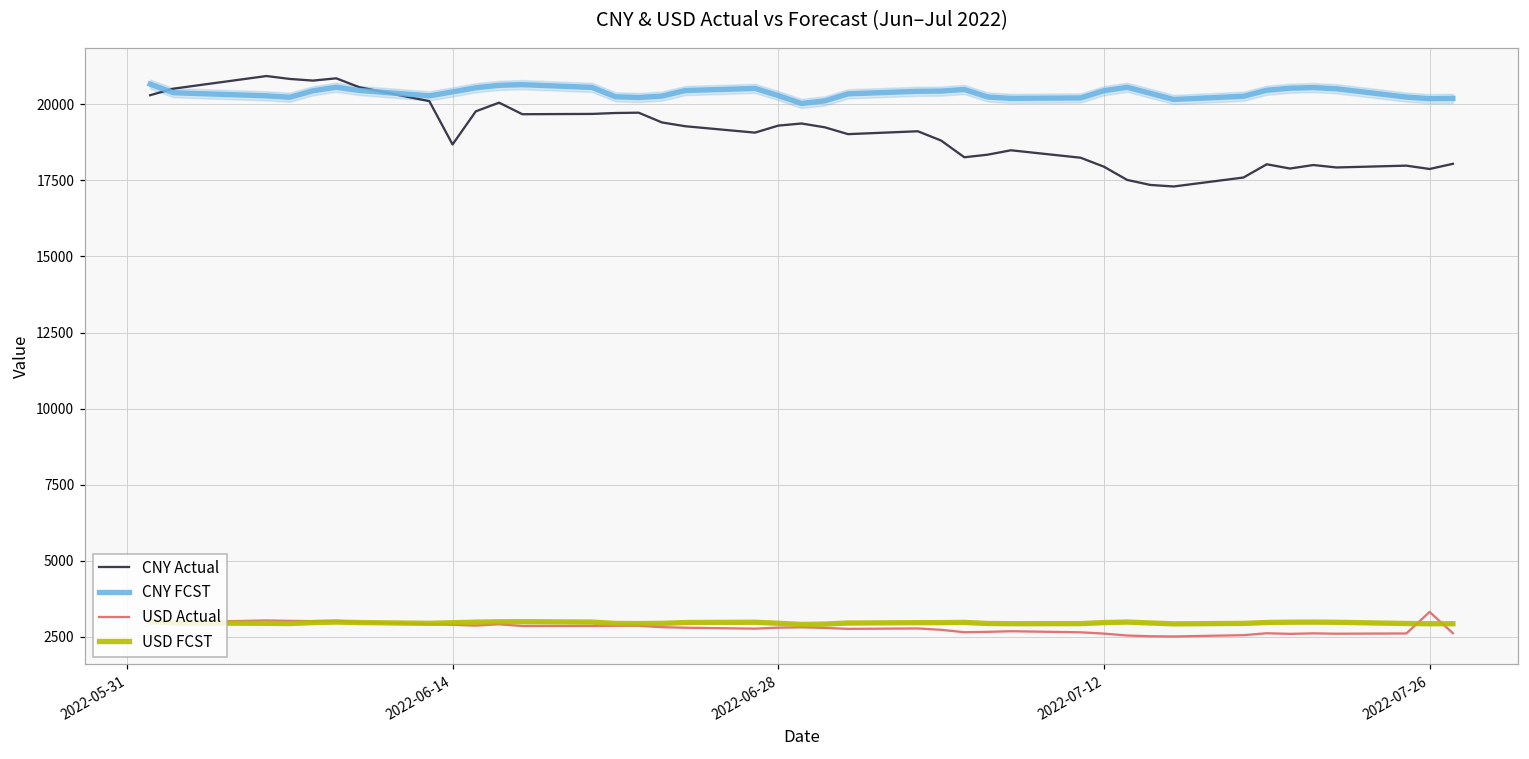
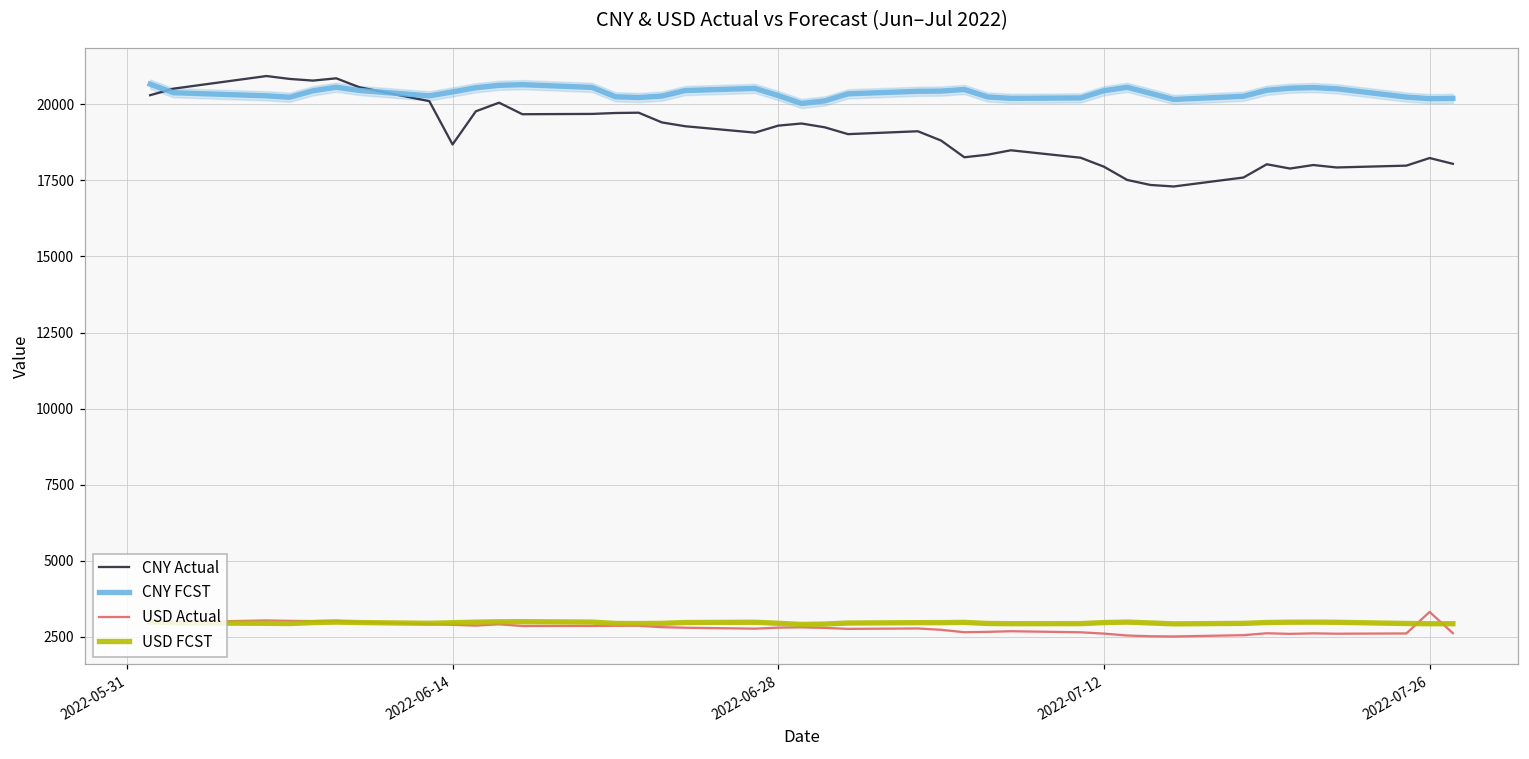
CNY Actual, 2022-07-26: 17900 -> 18200
